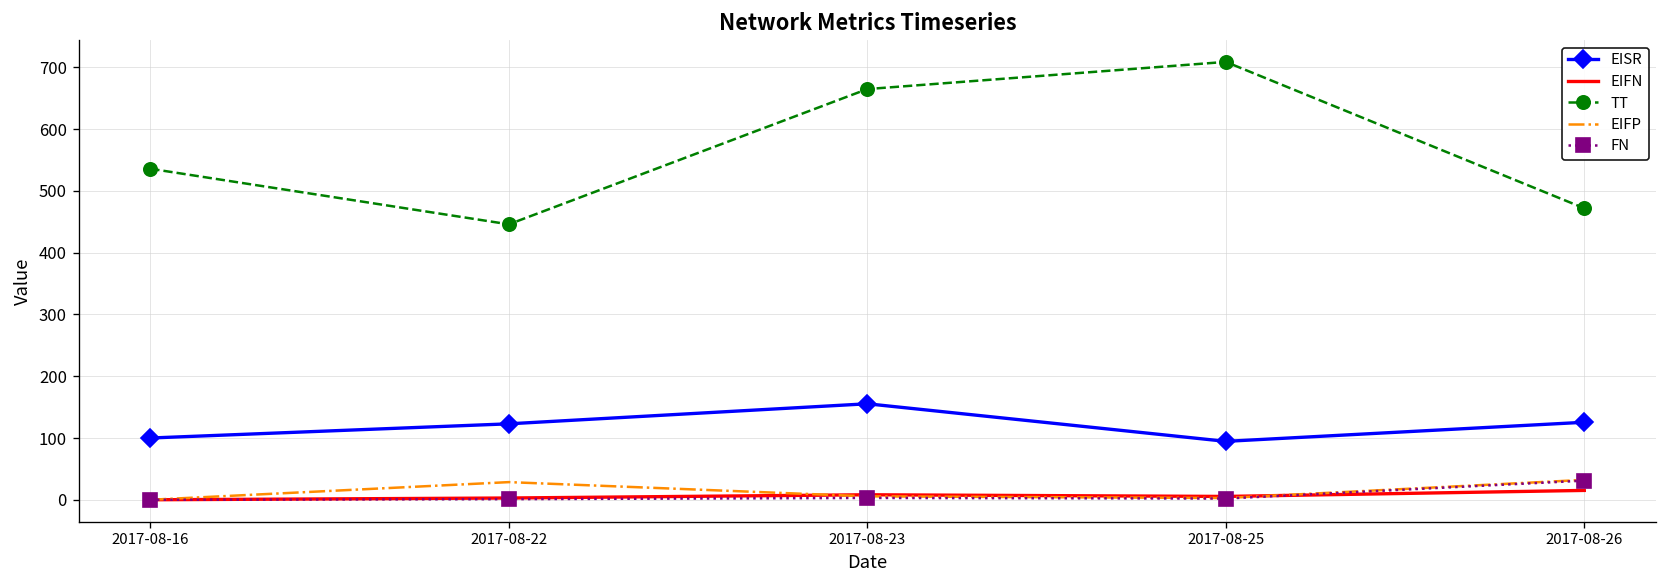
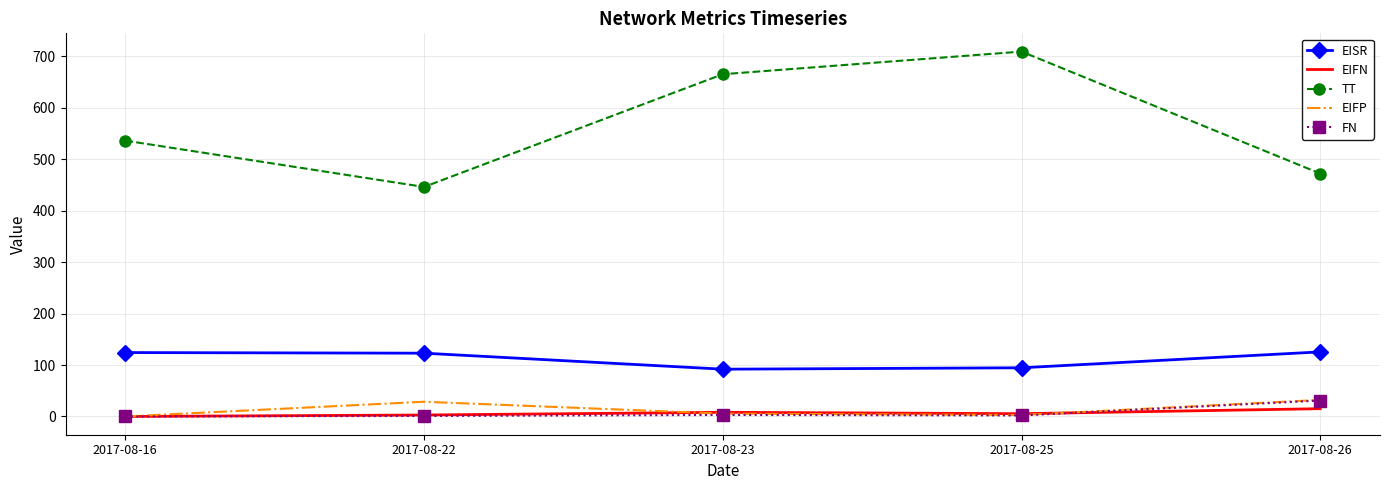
EISR, 2017-08-16: 100 -> 120
EISR, 2017-08-23: 160 -> 90
